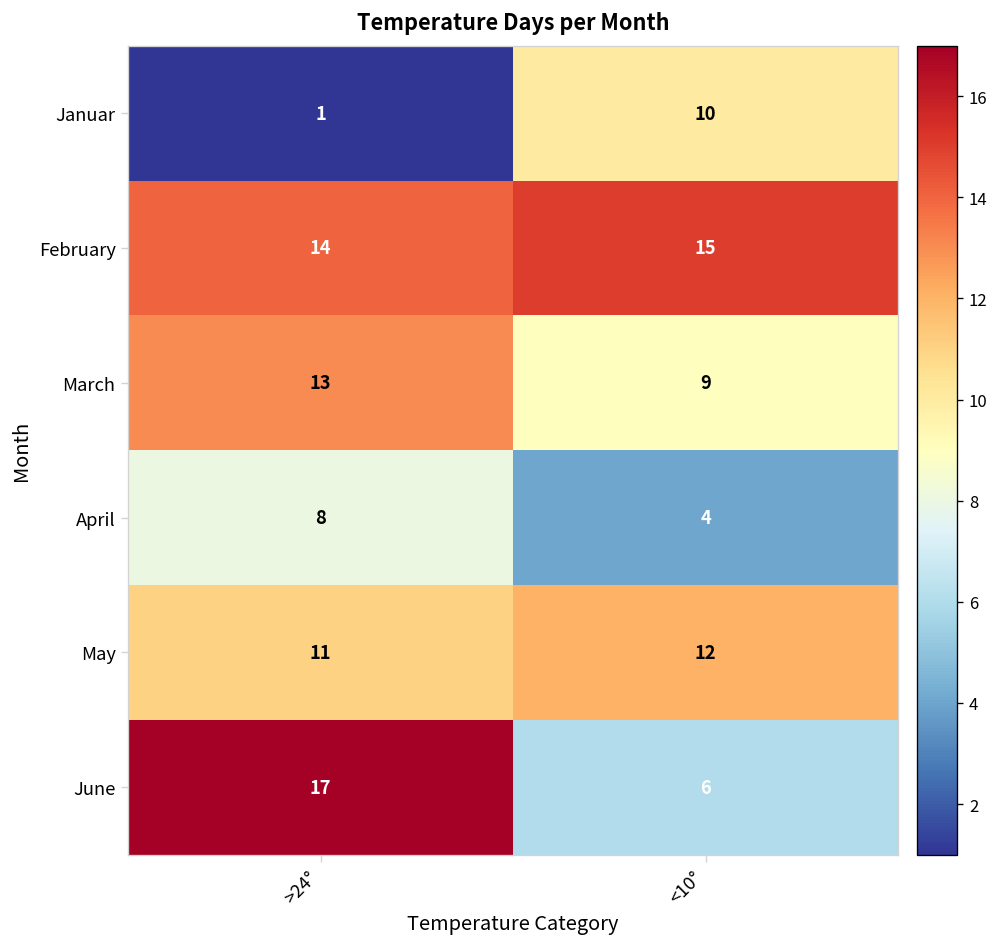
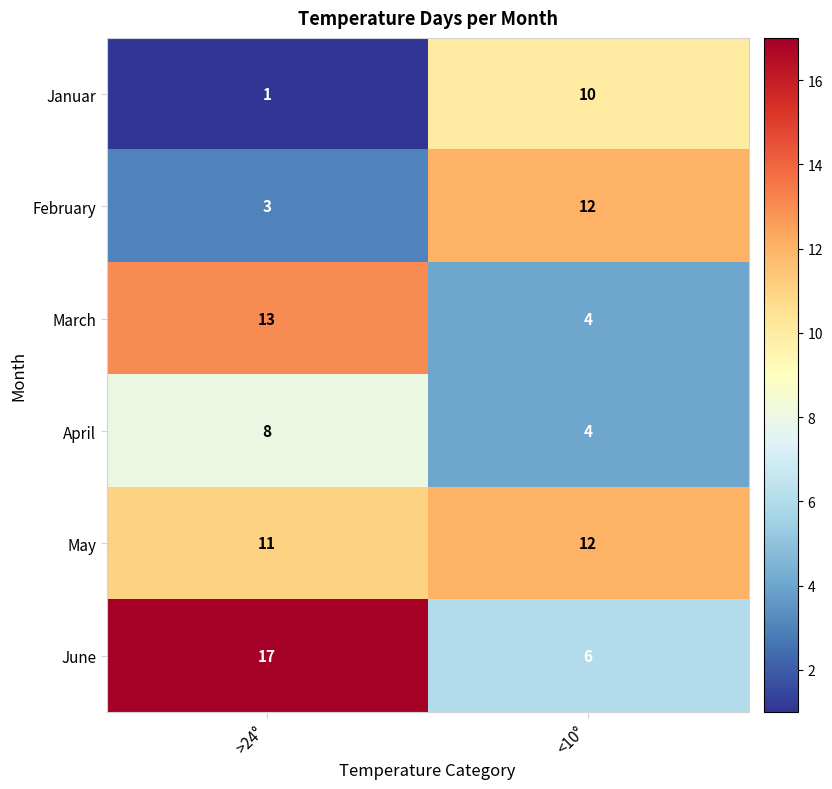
February, >24°: 14 -> 3
February, <10°: 15 -> 12
March, <10°: 9 -> 4
